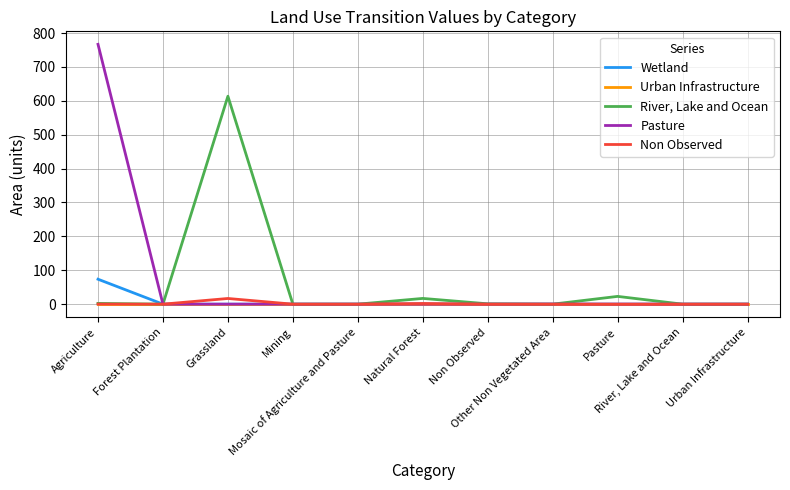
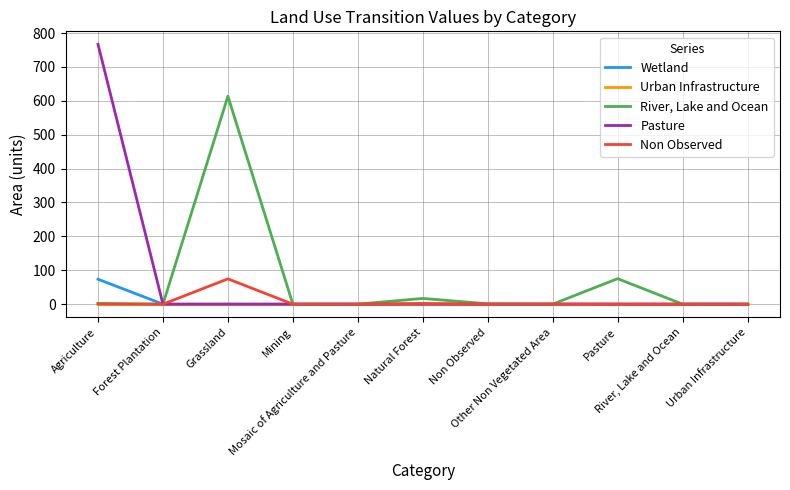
Non Observed, Grassland: 20 -> 70
River, Lake and Ocean, Pasture: 20 -> 80
